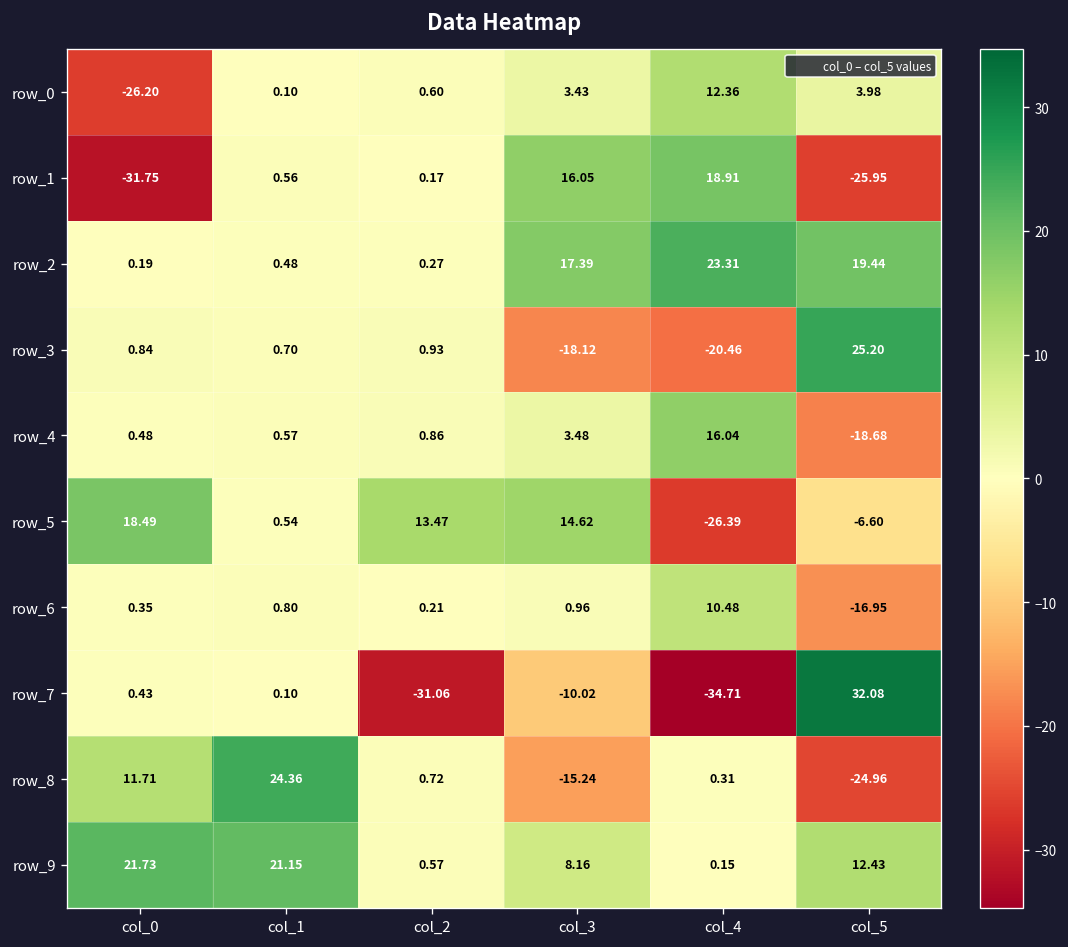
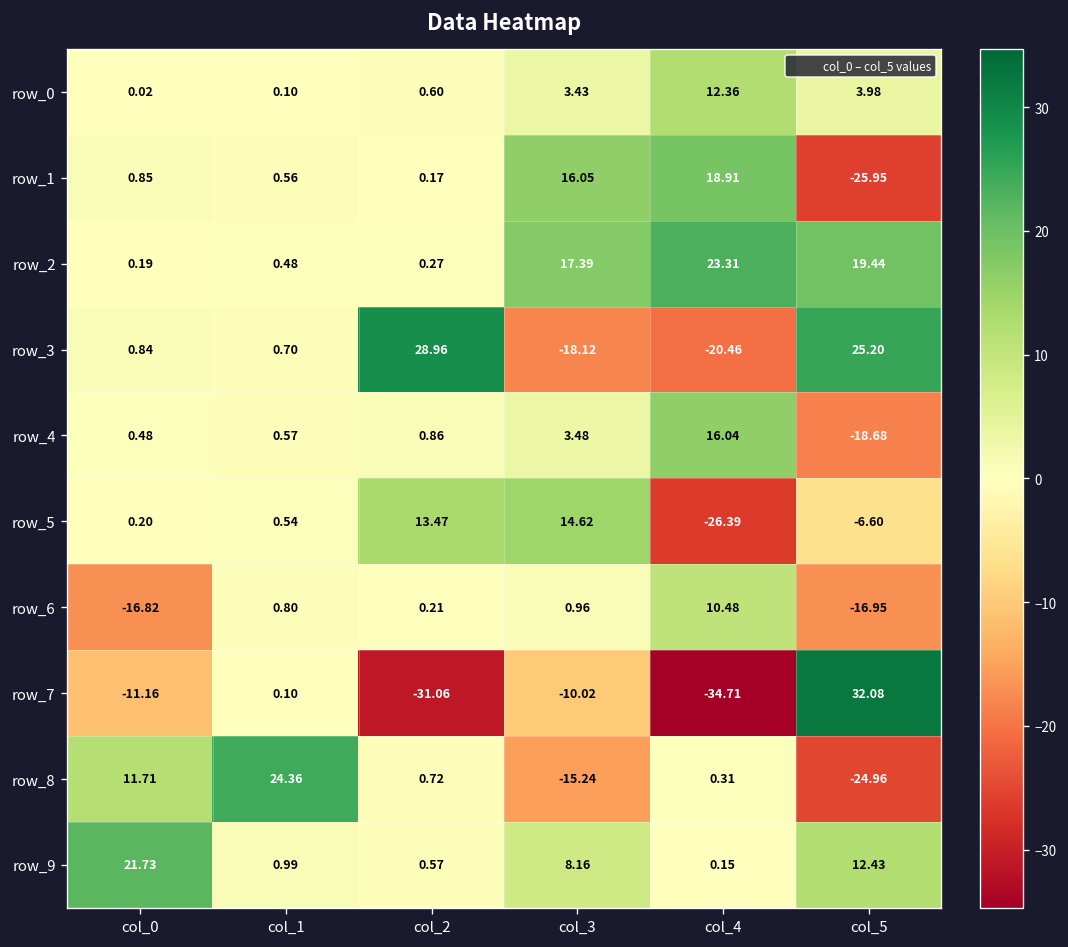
row_0, col_0: -26.20 -> 0.02
row_1, col_0: -31.75 -> 0.85
row_3, col_2: 0.93 -> 28.96
row_5, col_0: 18.49 -> 0.20
row_6, col_0: 0.35 -> -16.82
row_7, col_0: 0.43 -> -11.16
row_9, col_1: 21.15 -> 0.99
